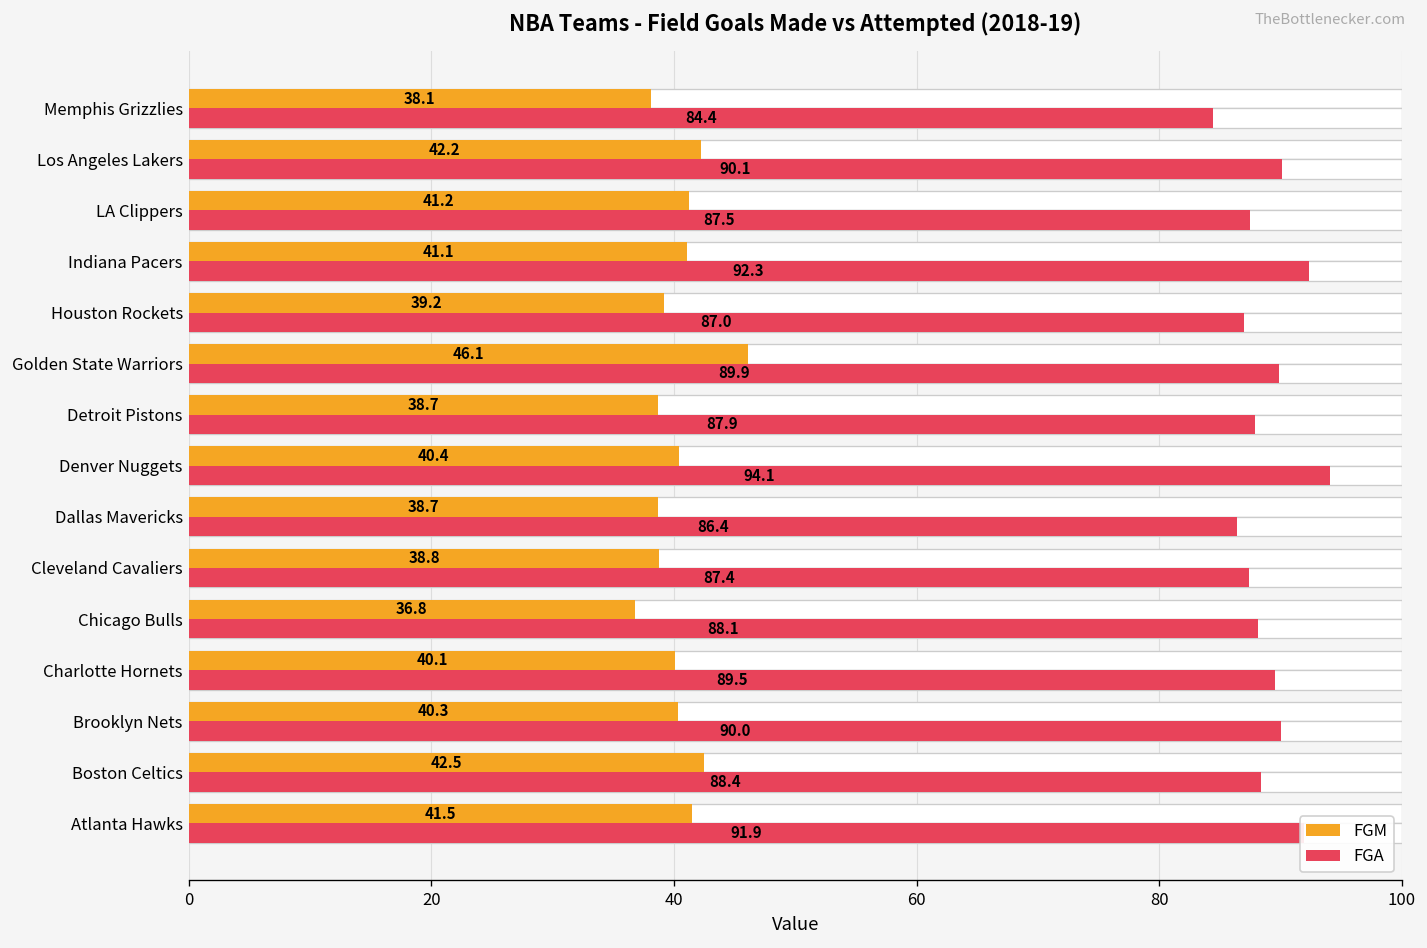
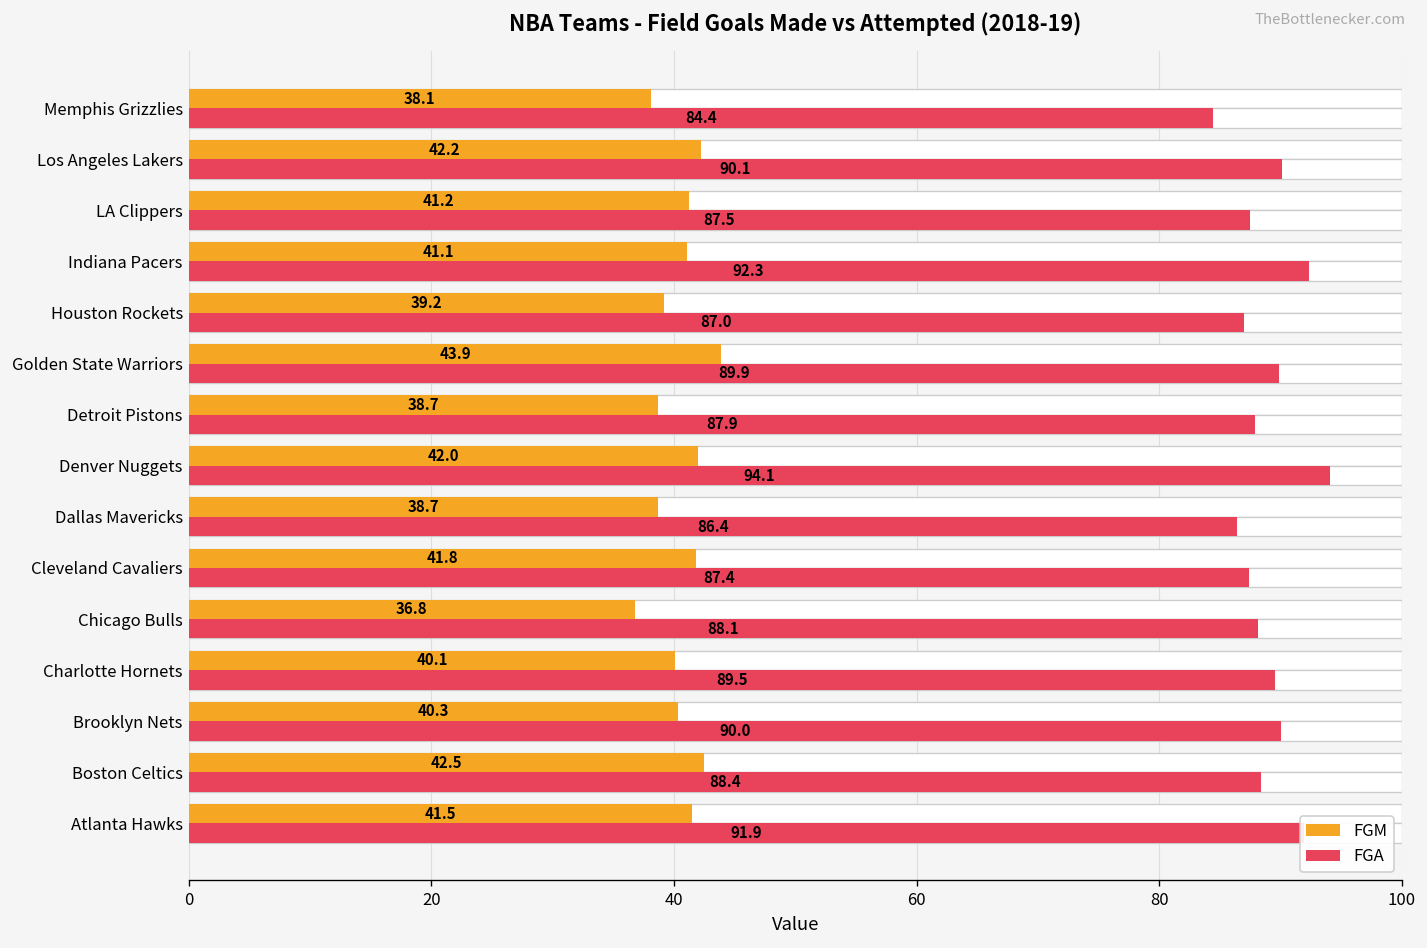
FGM, Golden State Warriors: 46.1 -> 43.9
FGM, Denver Nuggets: 40.4 -> 42.0
FGM, Cleveland Cavaliers: 38.8 -> 41.8
